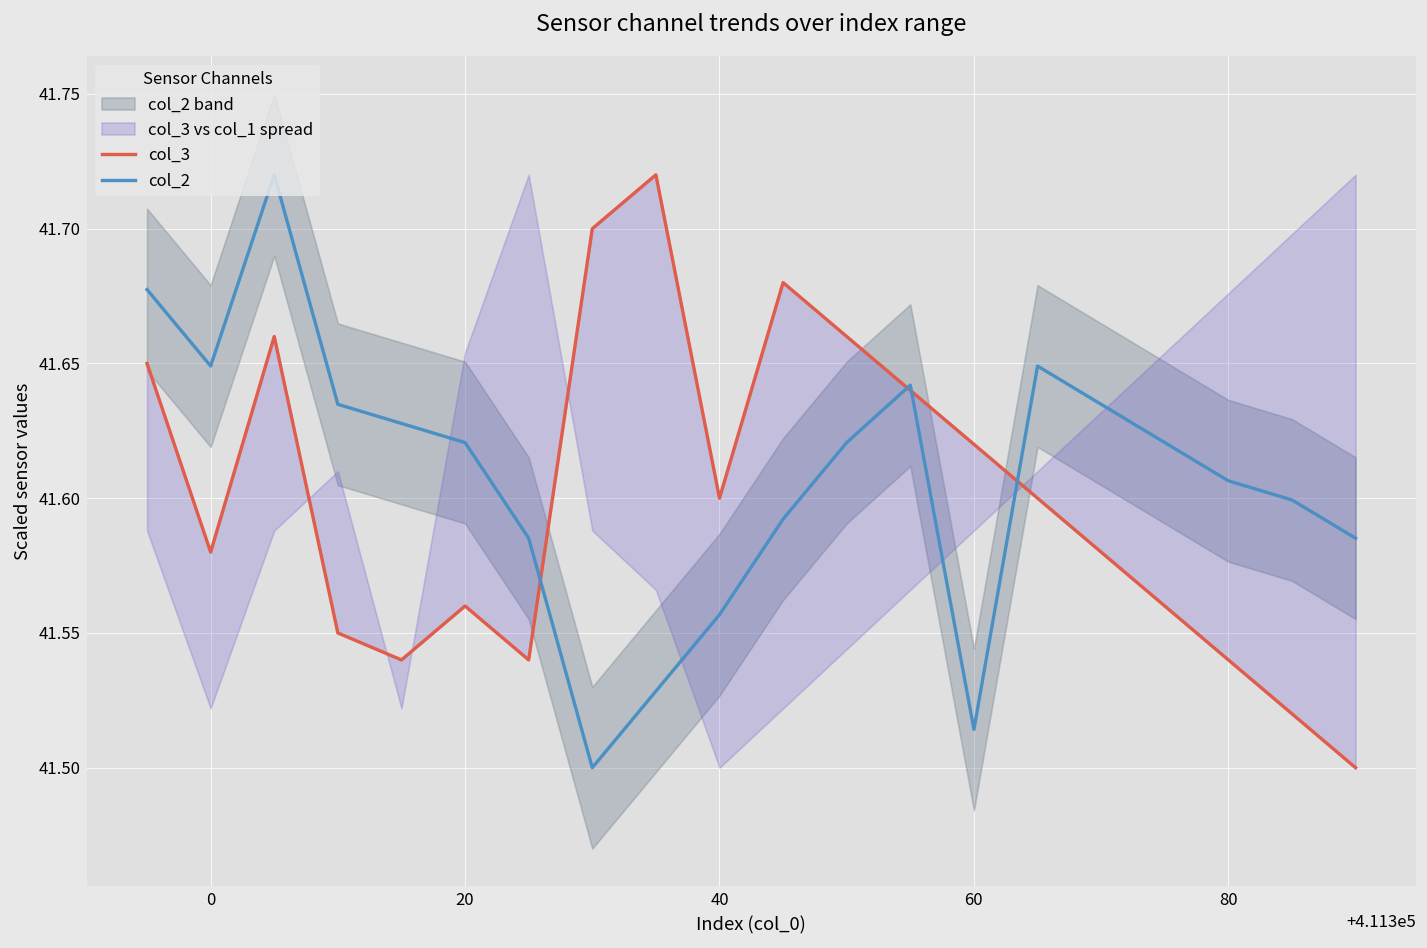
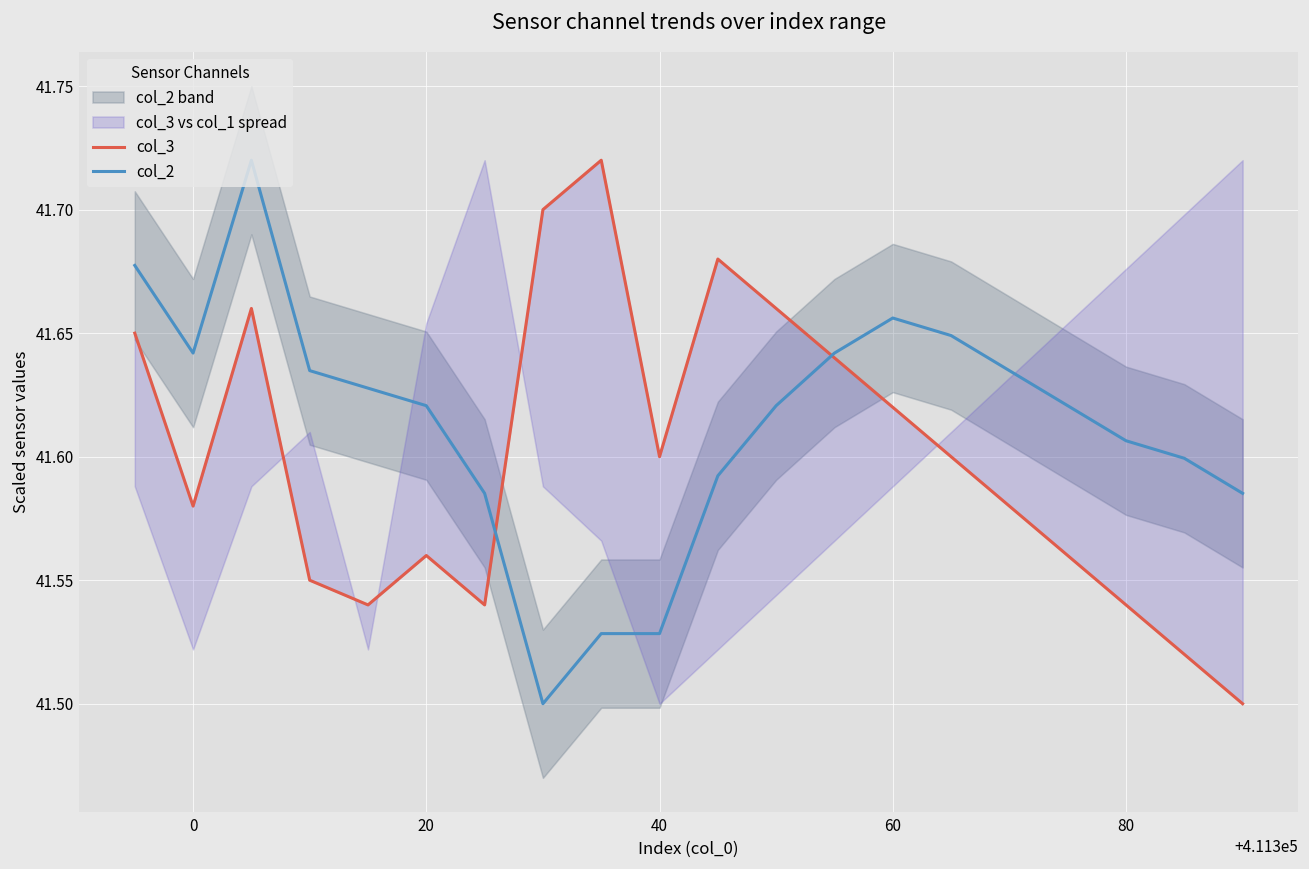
col_2, 0: 41.649 -> 41.642
col_2, 40: 41.557 -> 41.528
col_2, 60: 41.514 -> 41.656
